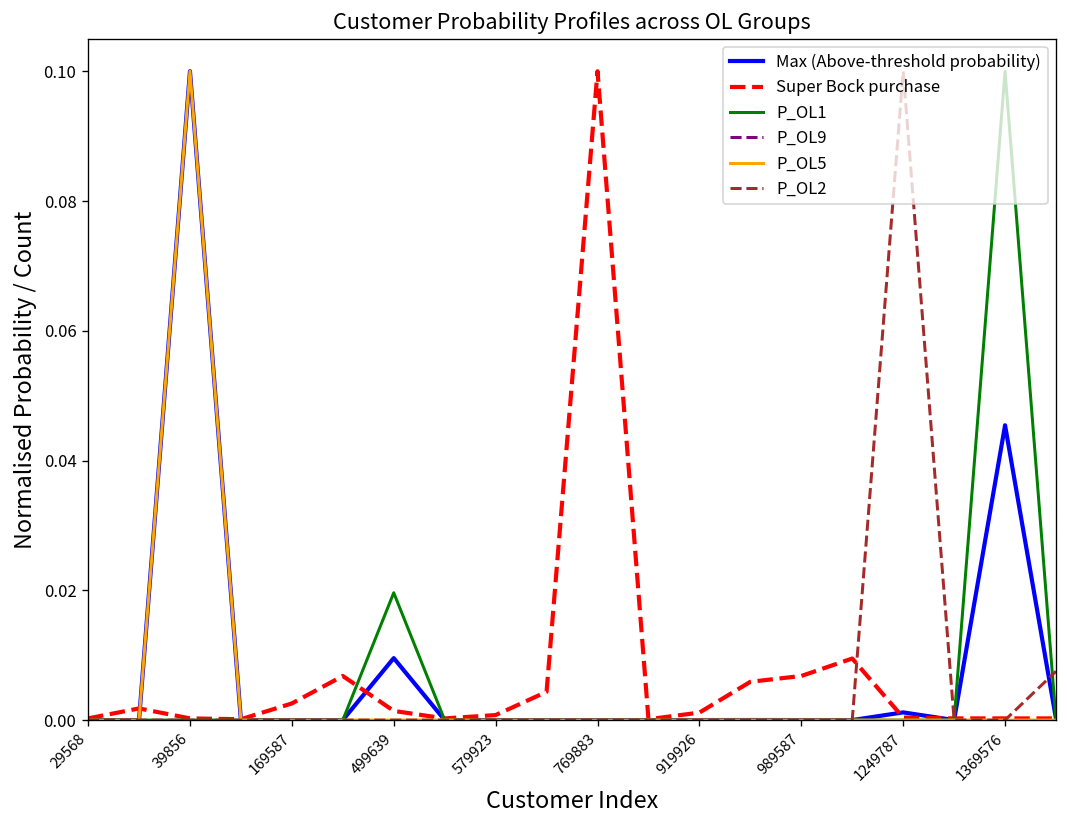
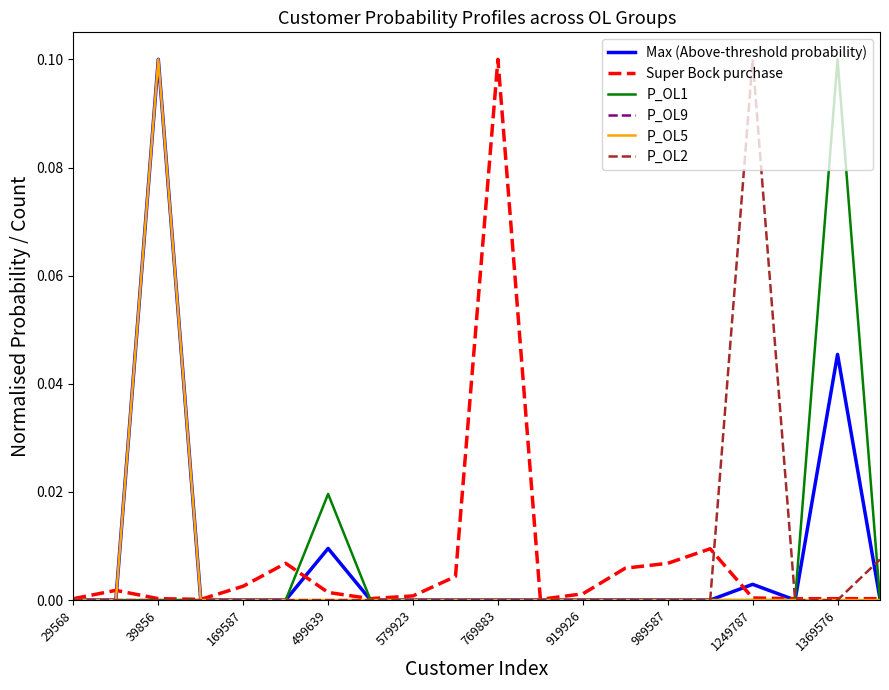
Max (Above-threshold probability), 1249787: 0.001 -> 0.003
